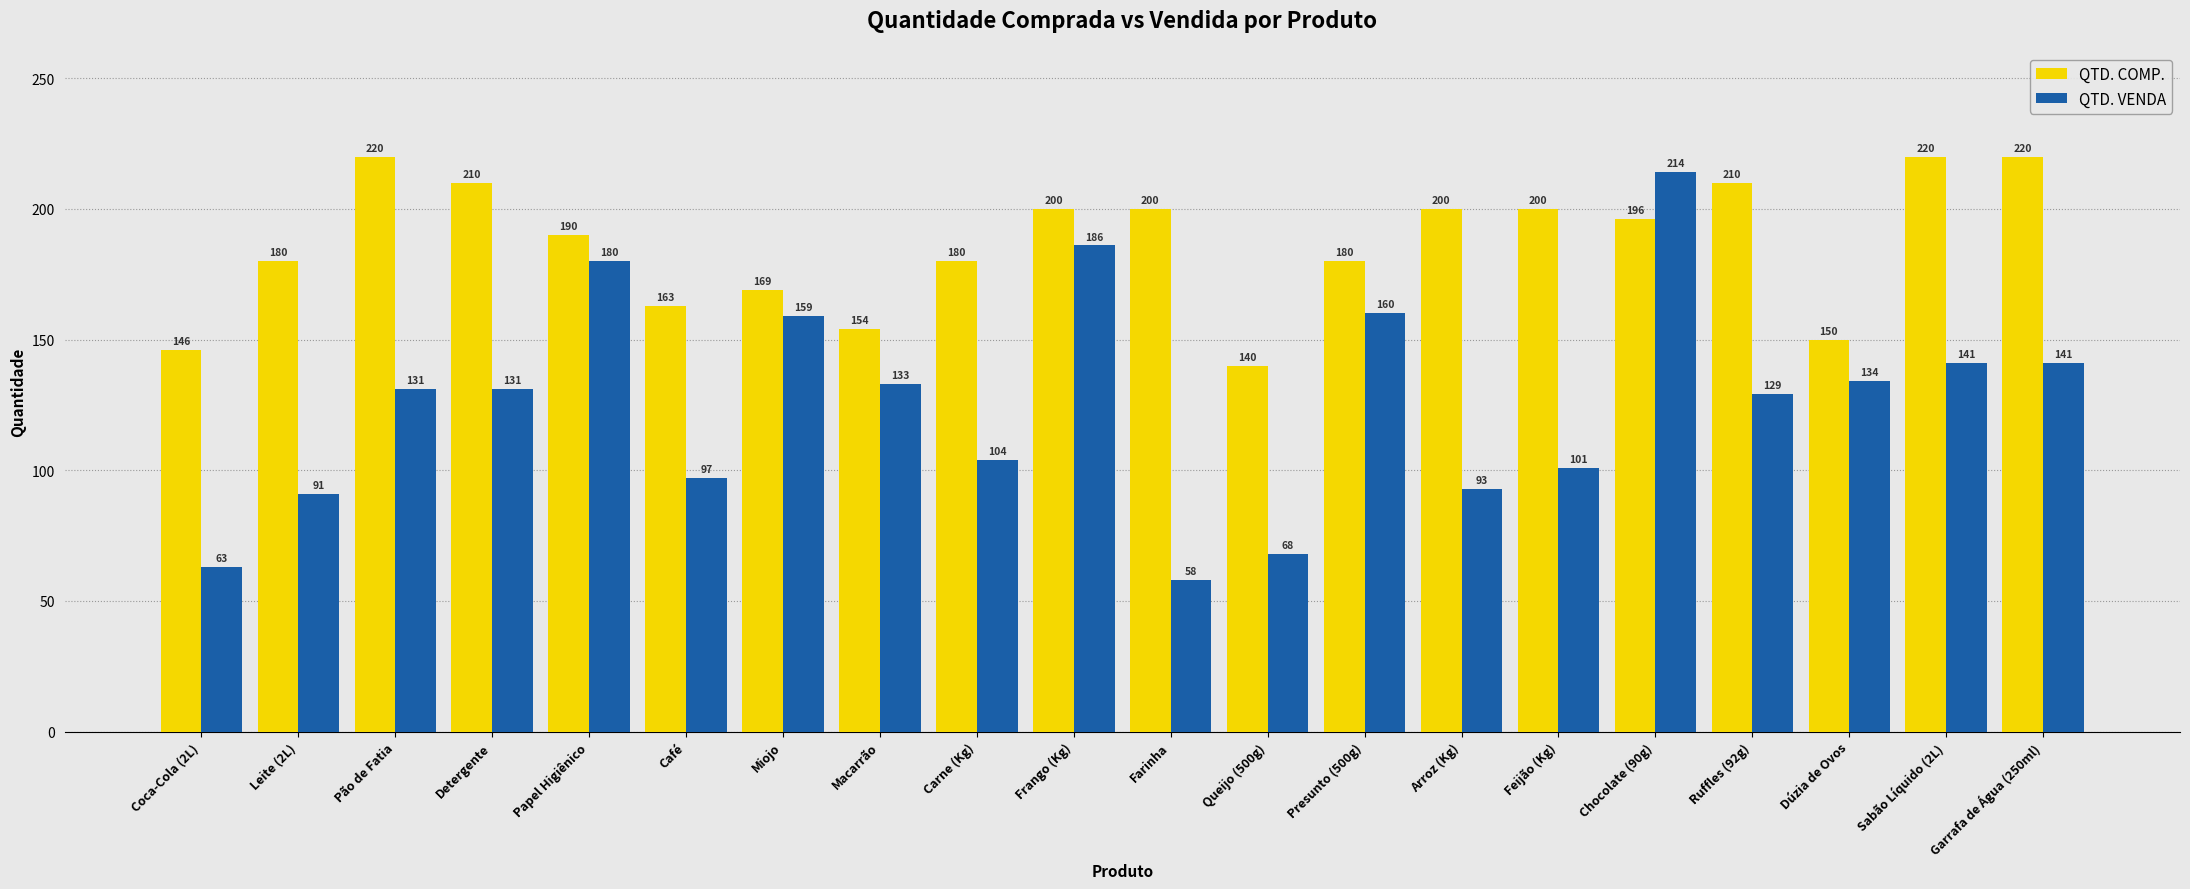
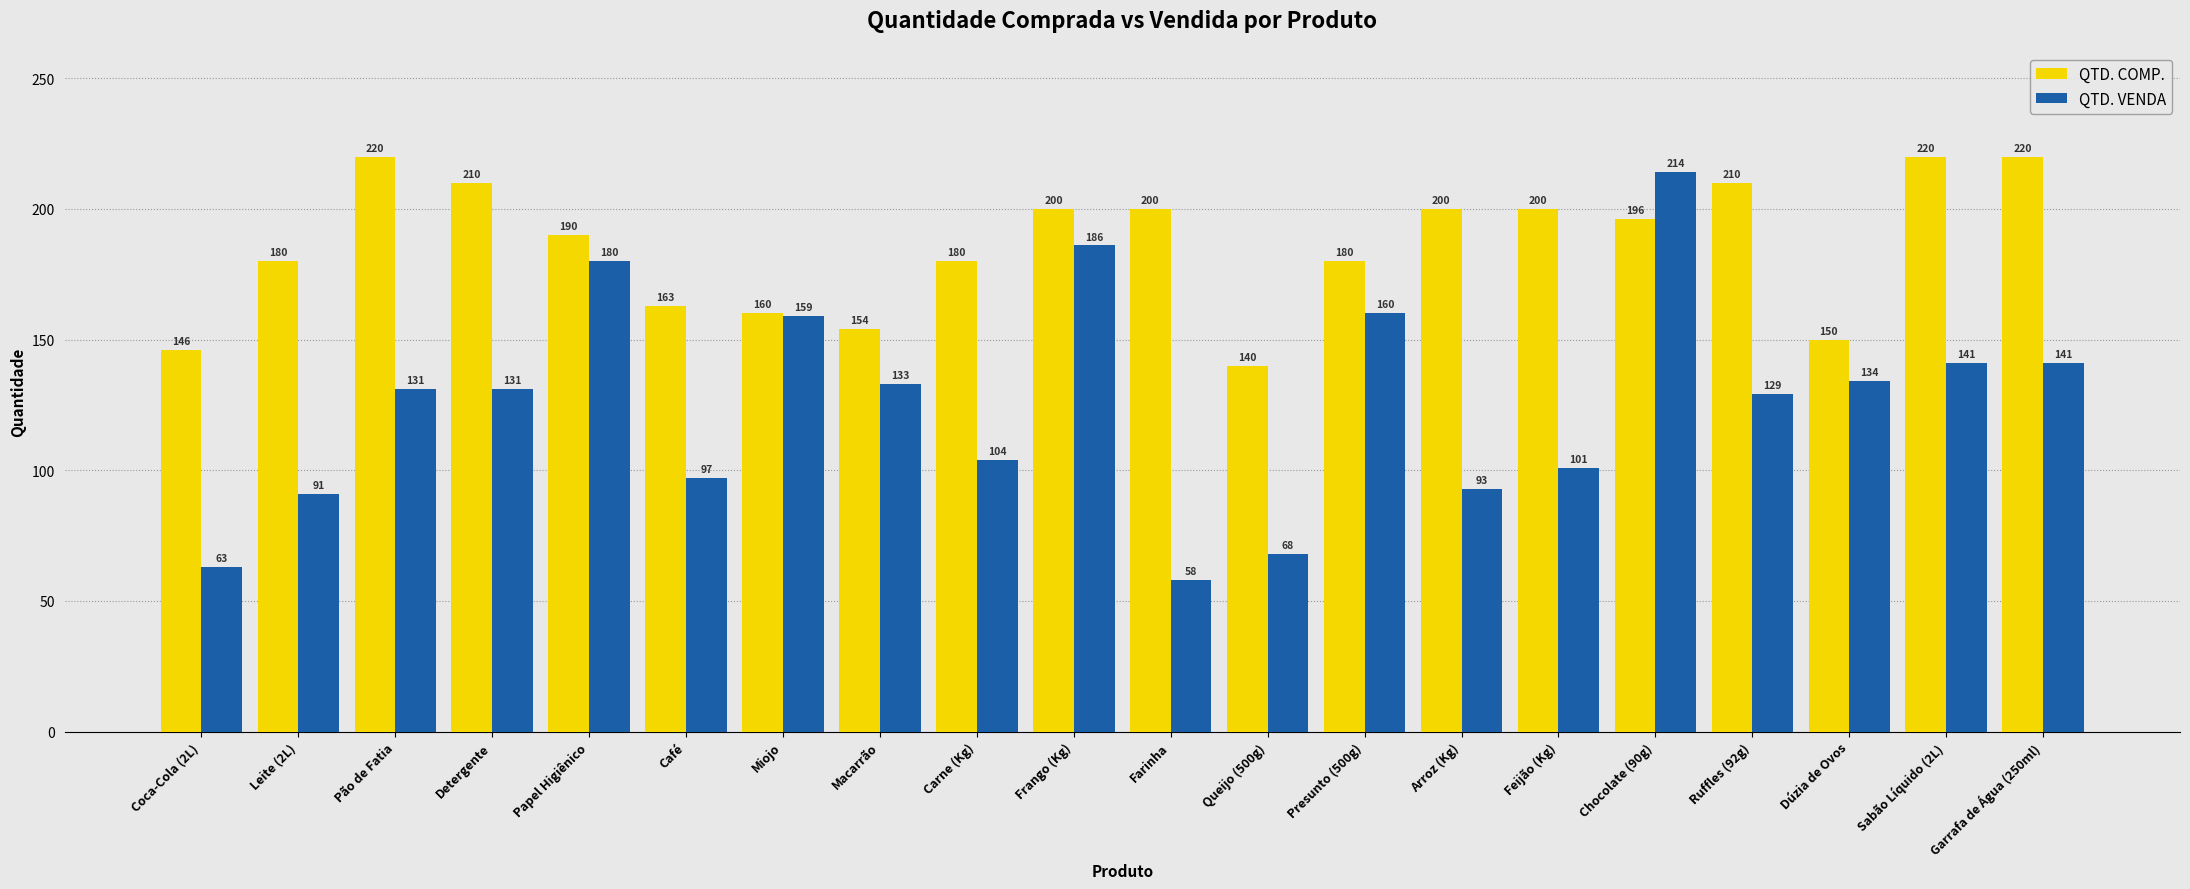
QTD. COMP., Miojo: 169 -> 160
